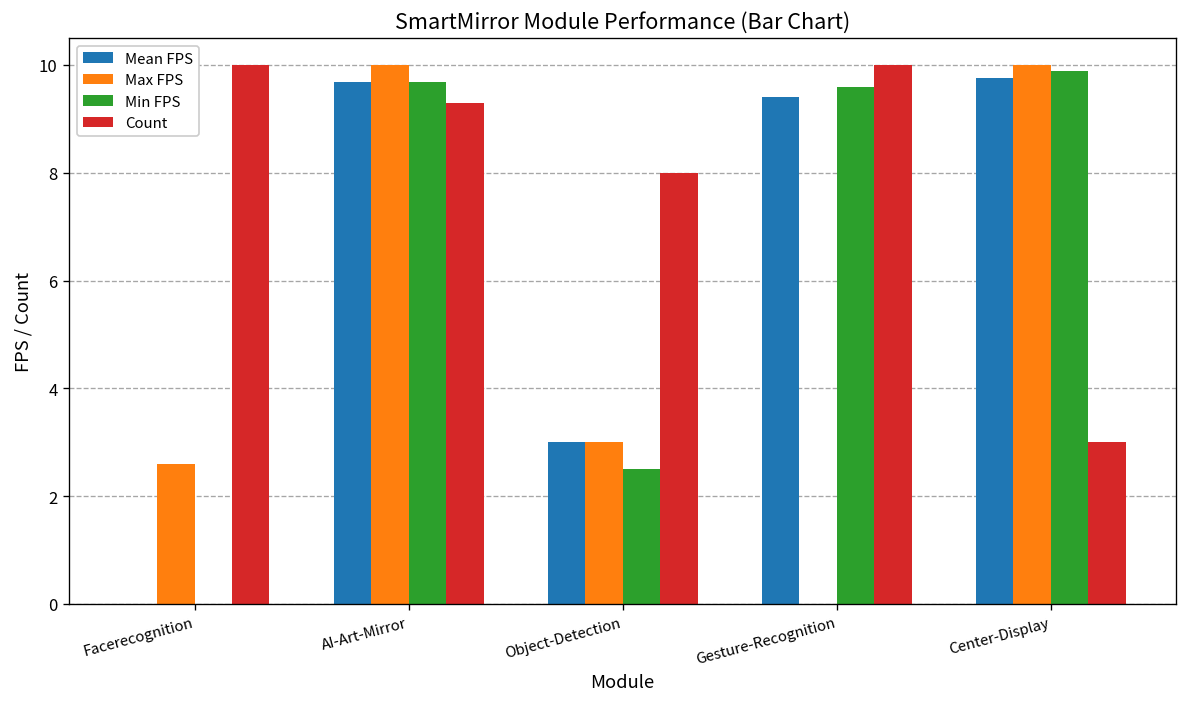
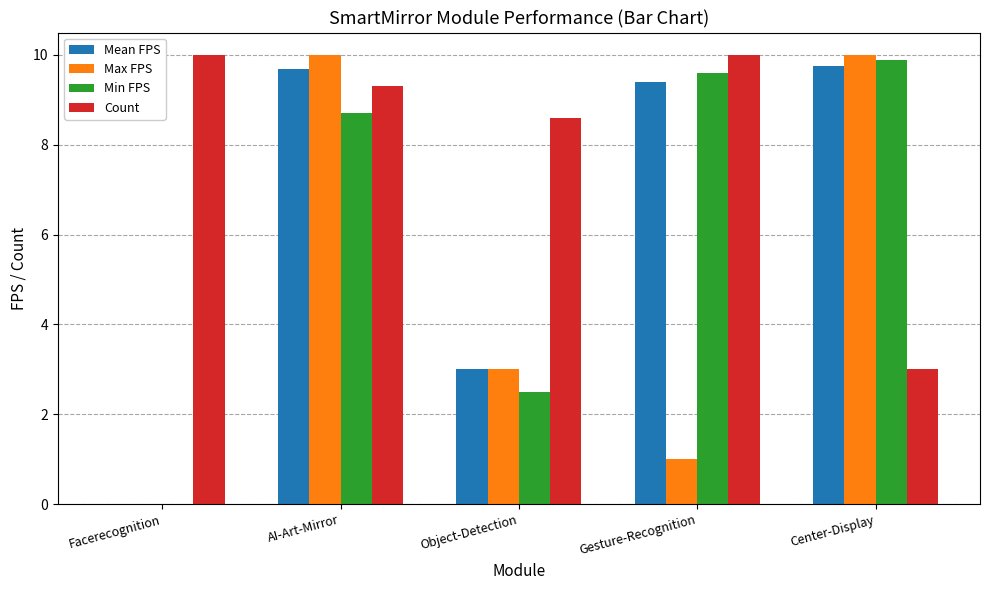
Max FPS, Facerecognition: 2.6 -> 0.0
Min FPS, AI-Art-Mirror: 9.7 -> 8.7
Count, Object-Detection: 8.0 -> 8.6
Max FPS, Gesture-Recognition: 0 -> 1
